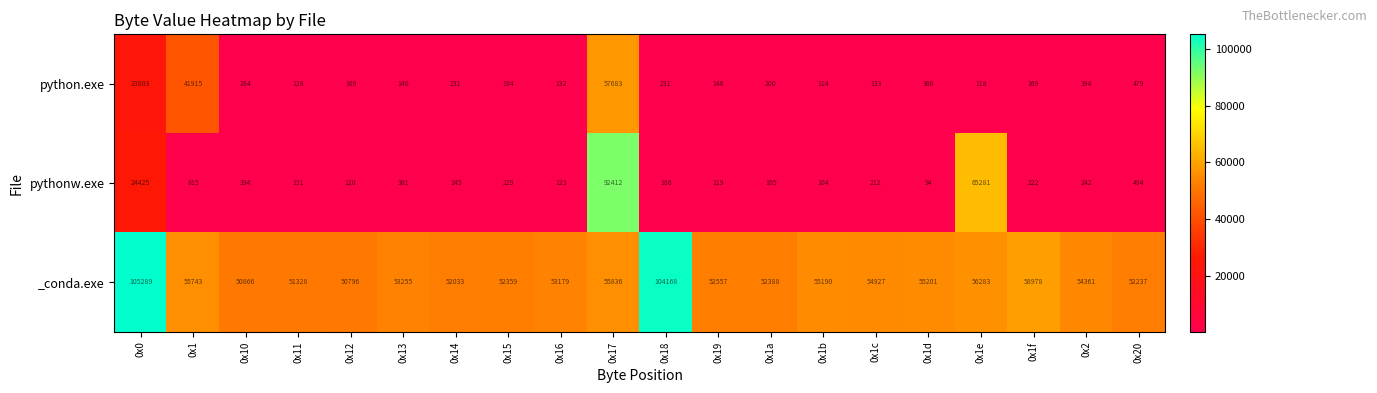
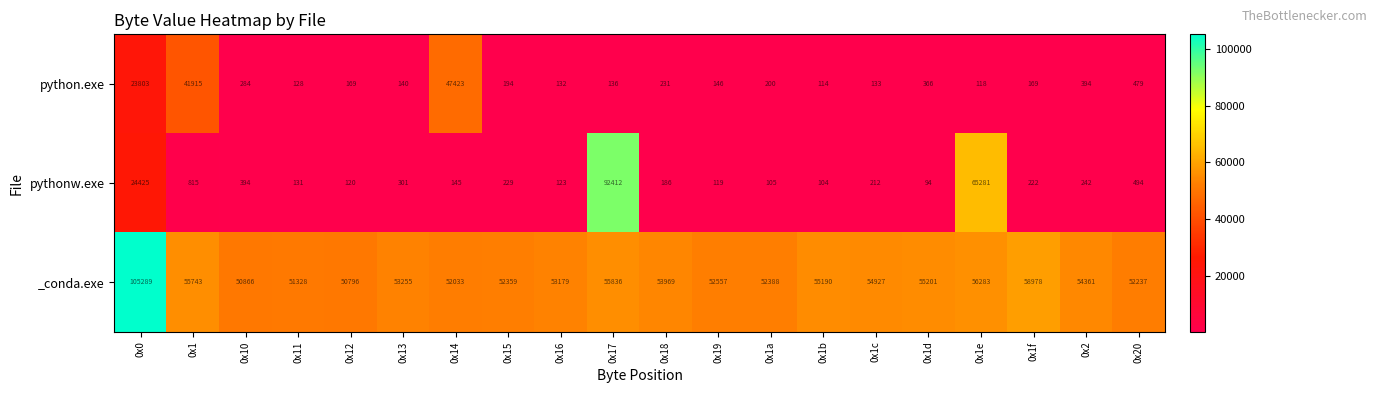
python.exe, 0x14: 231 -> 47423
python.exe, 0x17: 57683 -> 136
_conda.exe, 0x18: 104168 -> 53969
